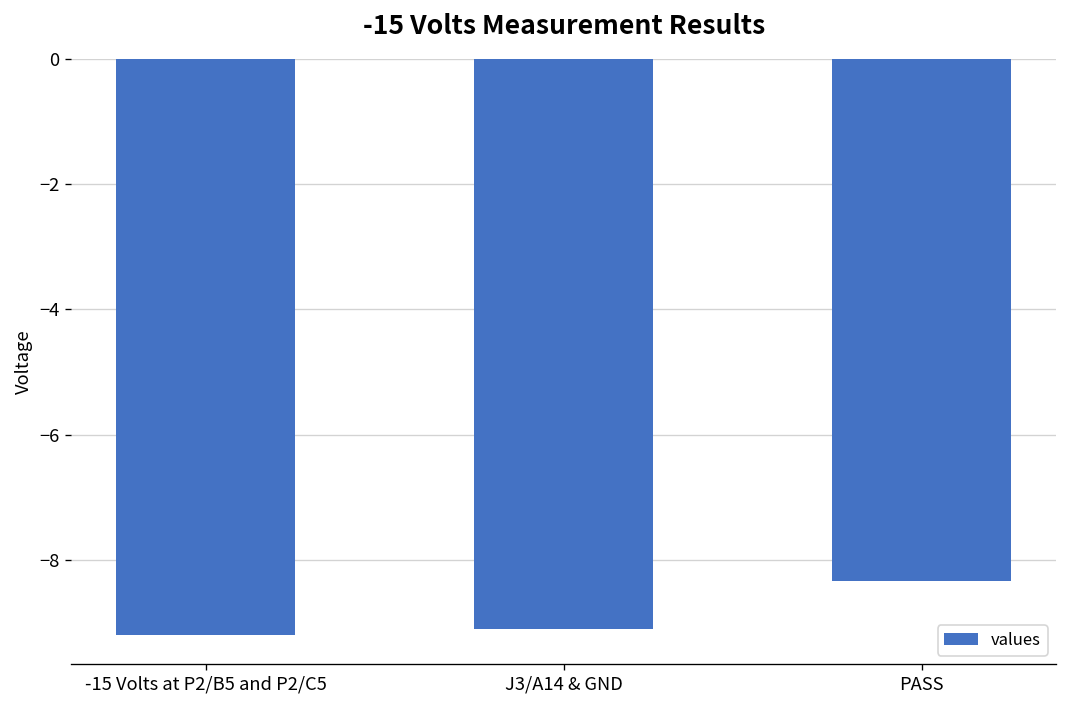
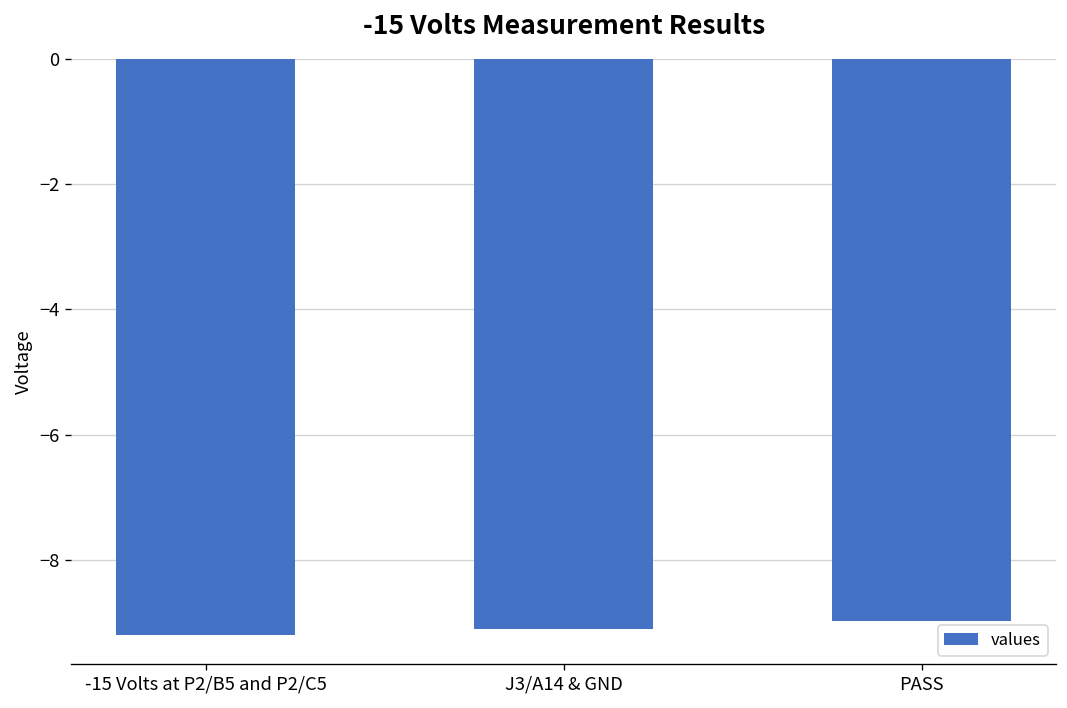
PASS: -8.3 -> -9.0
